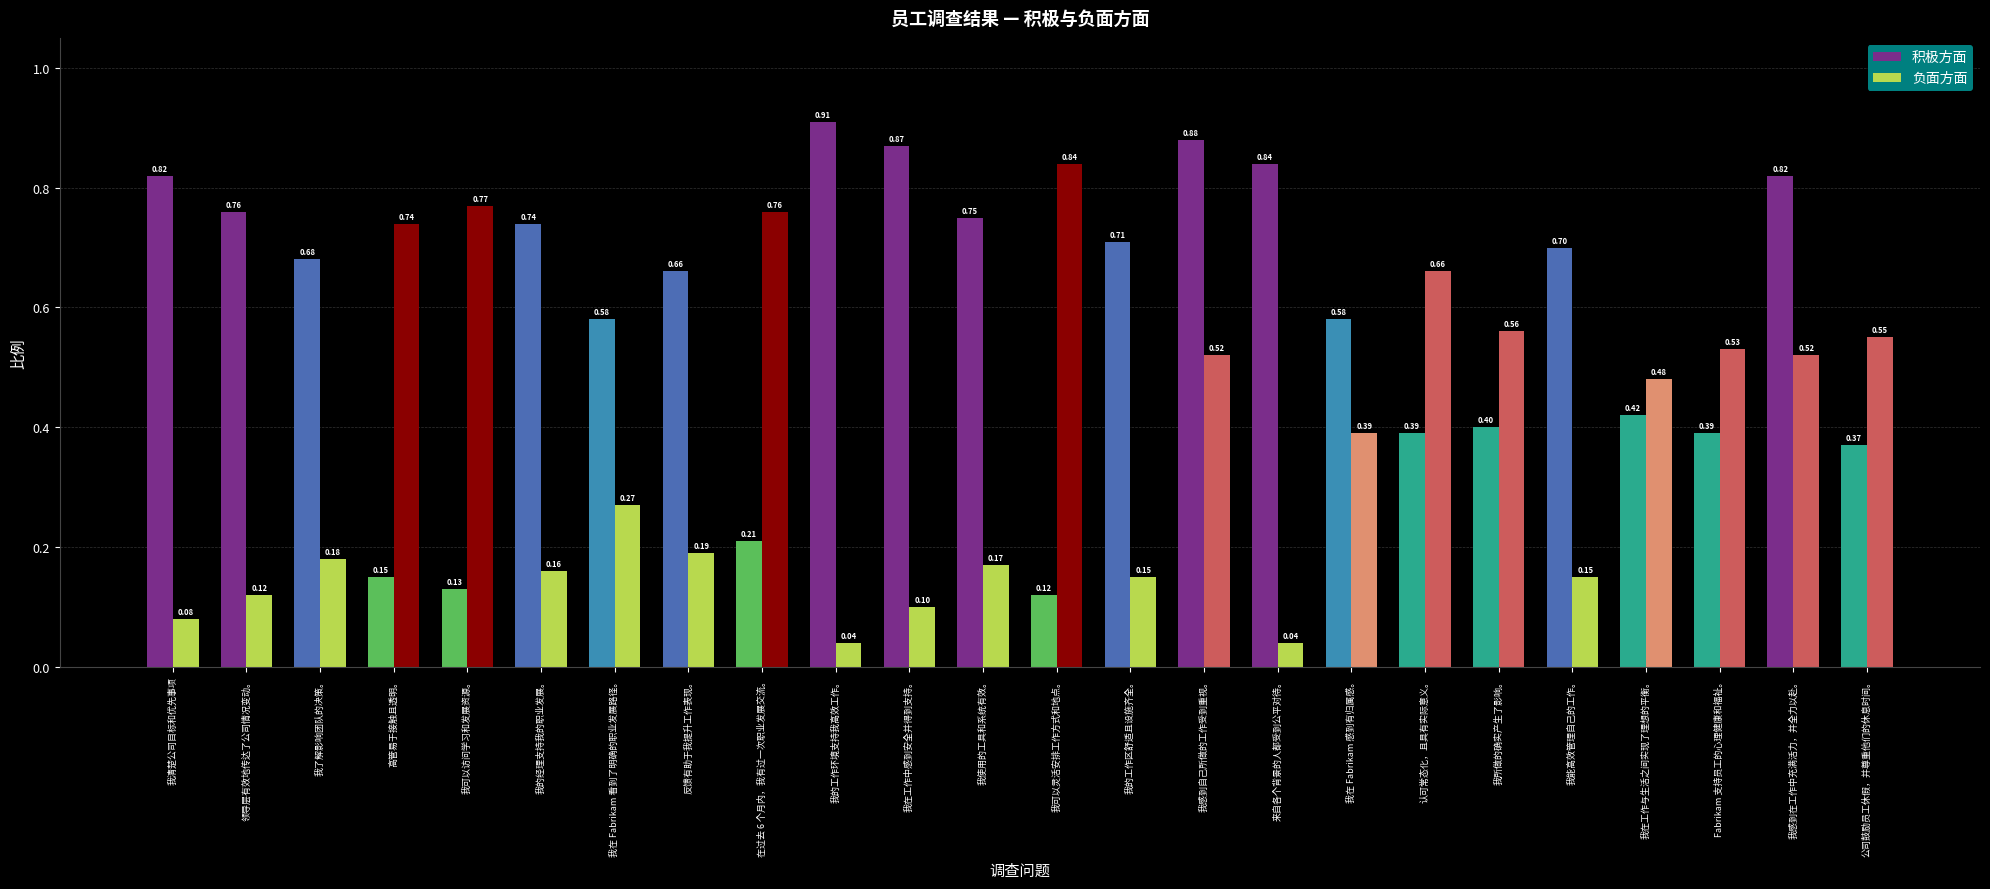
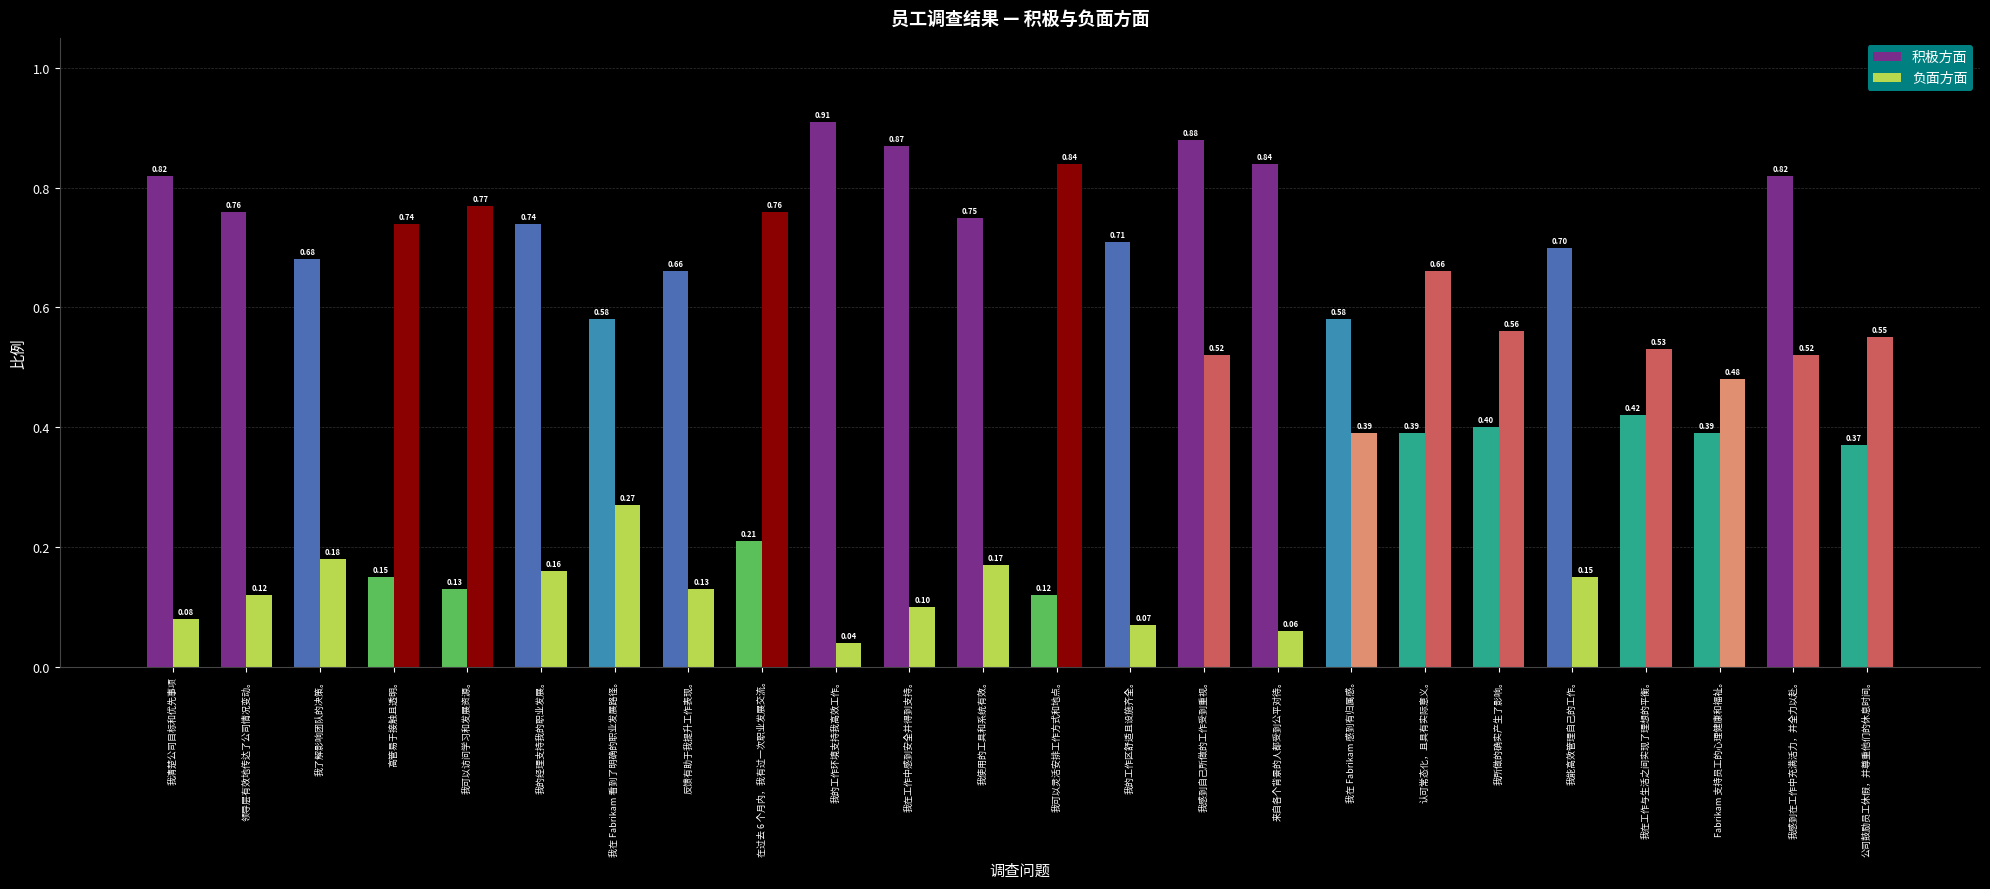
负面方面, 反馈有助于我提升工作表现。: 0.19 -> 0.13
负面方面, 我的工作区舒适且设施齐全。: 0.15 -> 0.07
负面方面, 来自各个背景的人都受到公平对待。: 0.04 -> 0.06
负面方面, 我在工作与生活之间实现了理想的平衡。: 0.48 -> 0.53
负面方面, Fabrikam 支持员工的心理健康和福祉。: 0.53 -> 0.48
